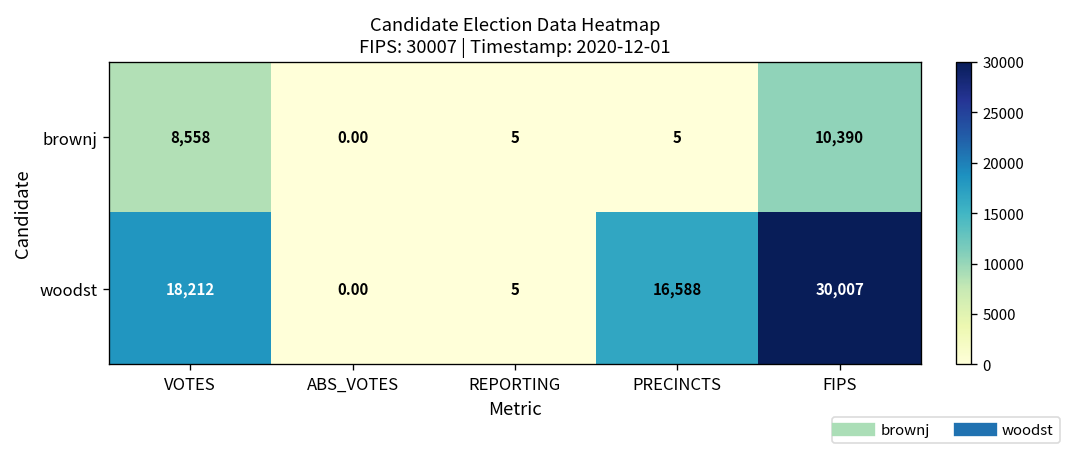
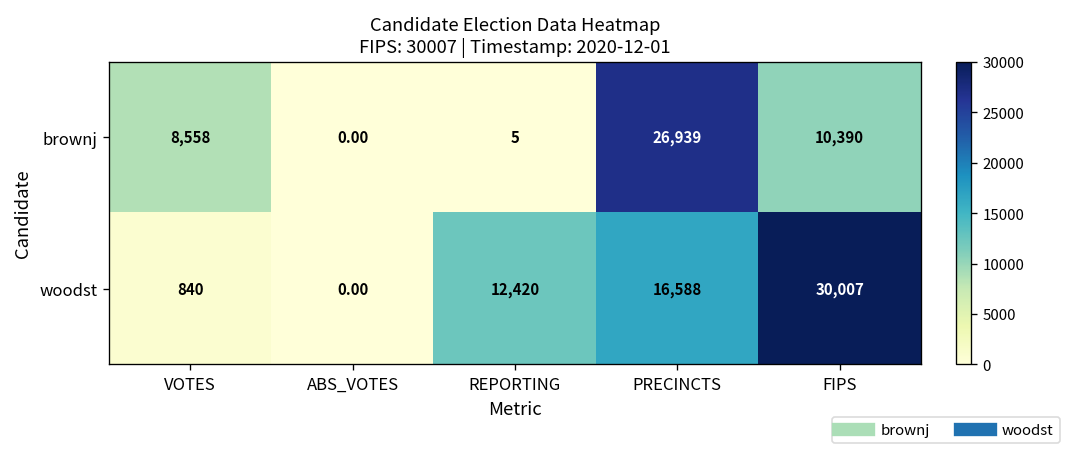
brownj, PRECINCTS: 5 -> 26,939
woodst, VOTES: 18,212 -> 840
woodst, REPORTING: 5 -> 12,420
